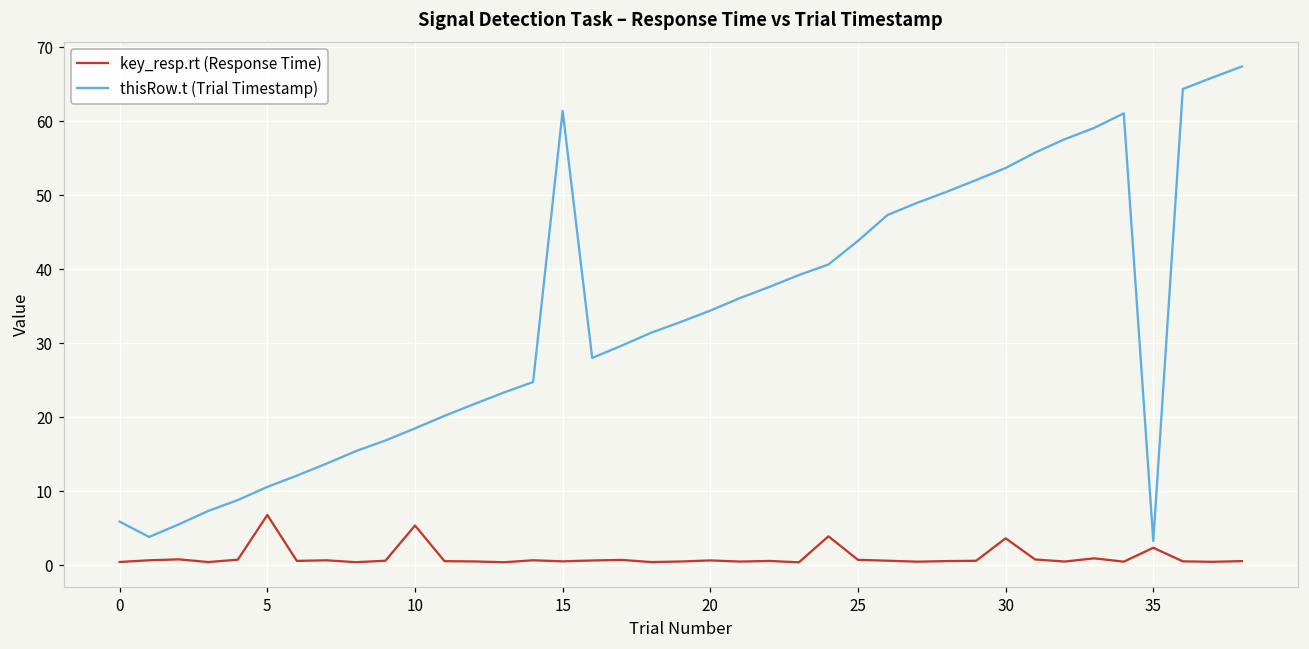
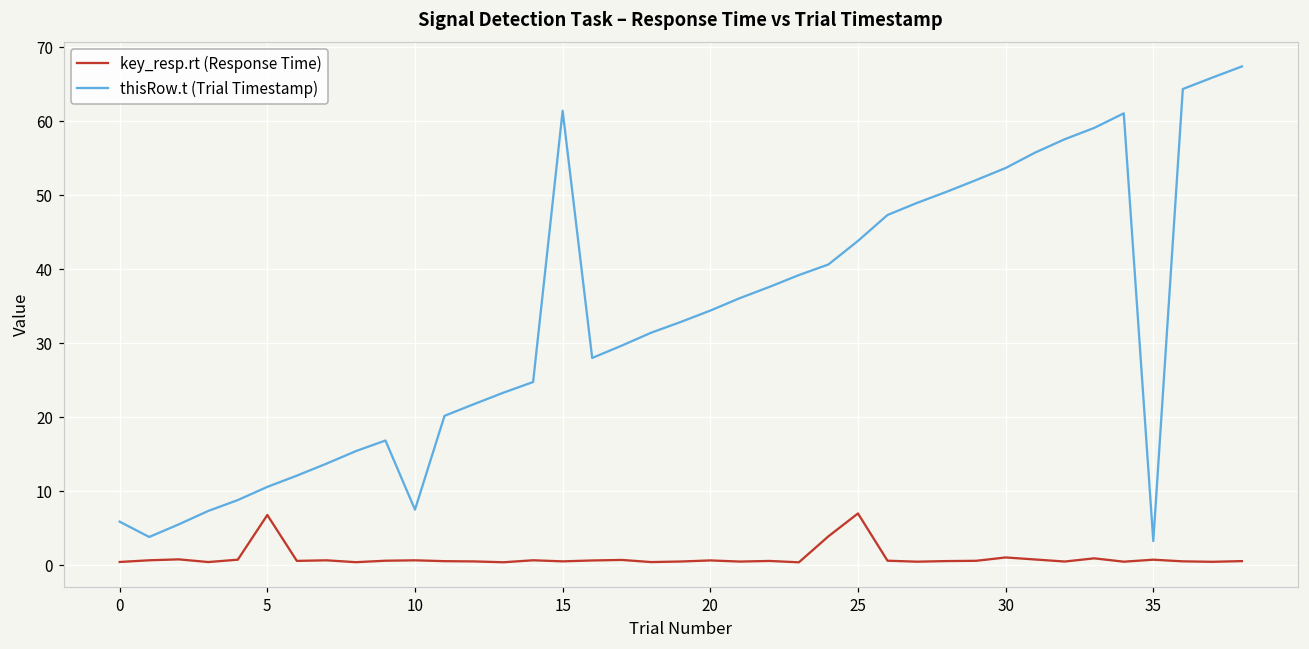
key_resp.rt (Response Time), 10: 5 -> 1
thisRow.t (Trial Timestamp), 10: 18 -> 8
key_resp.rt (Response Time), 25: 1 -> 7
key_resp.rt (Response Time), 30: 4 -> 1
key_resp.rt (Response Time), 35: 2 -> 1
